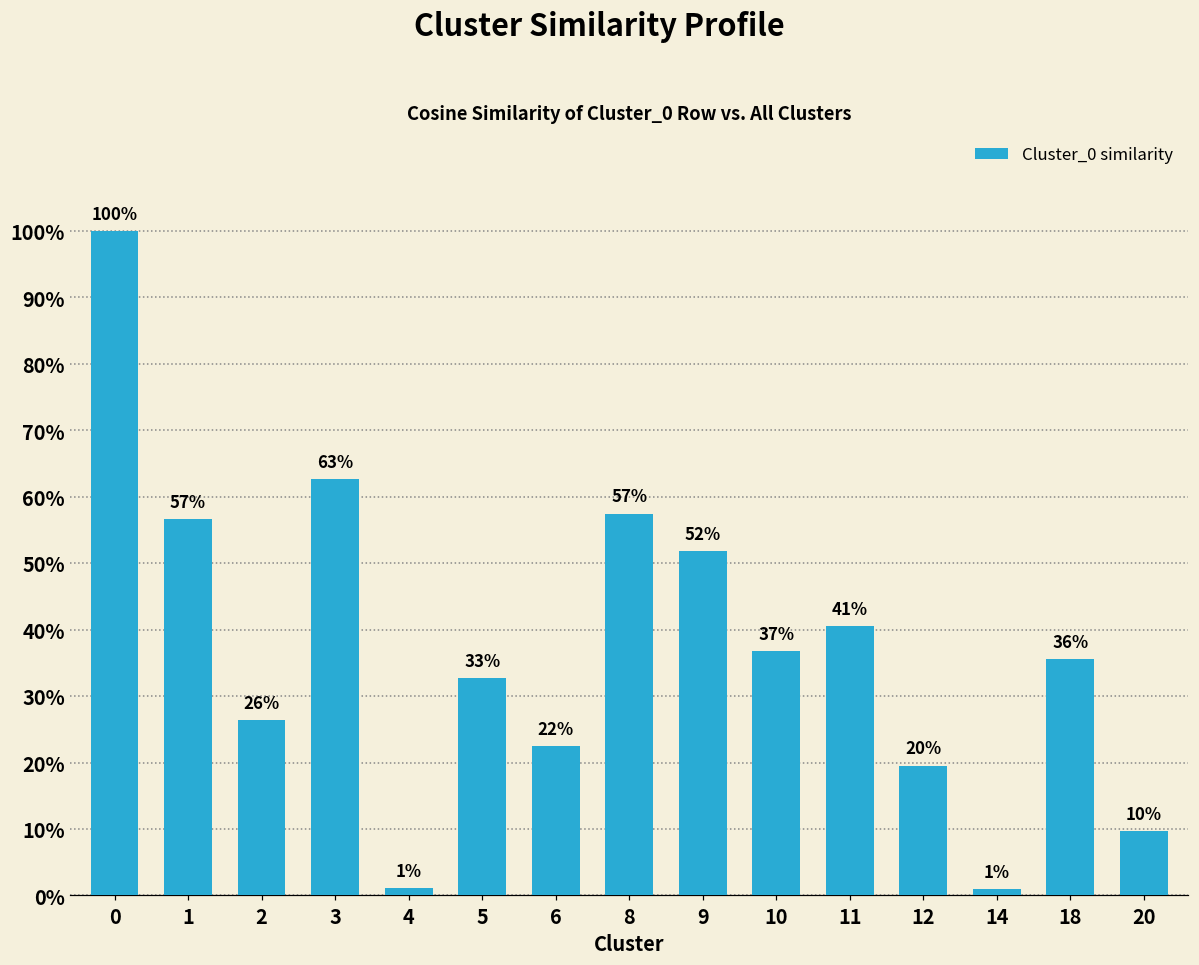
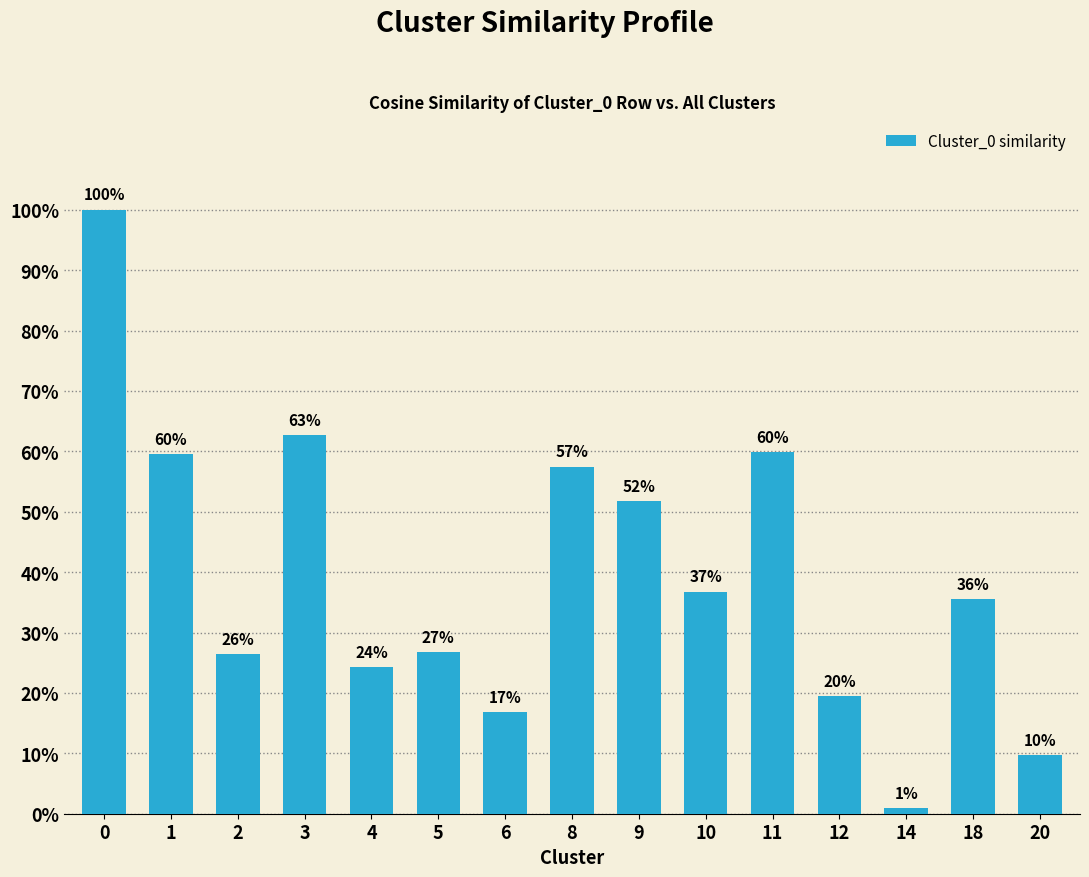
1: 57% -> 60%
4: 1% -> 24%
5: 33% -> 27%
6: 22% -> 17%
11: 41% -> 60%
